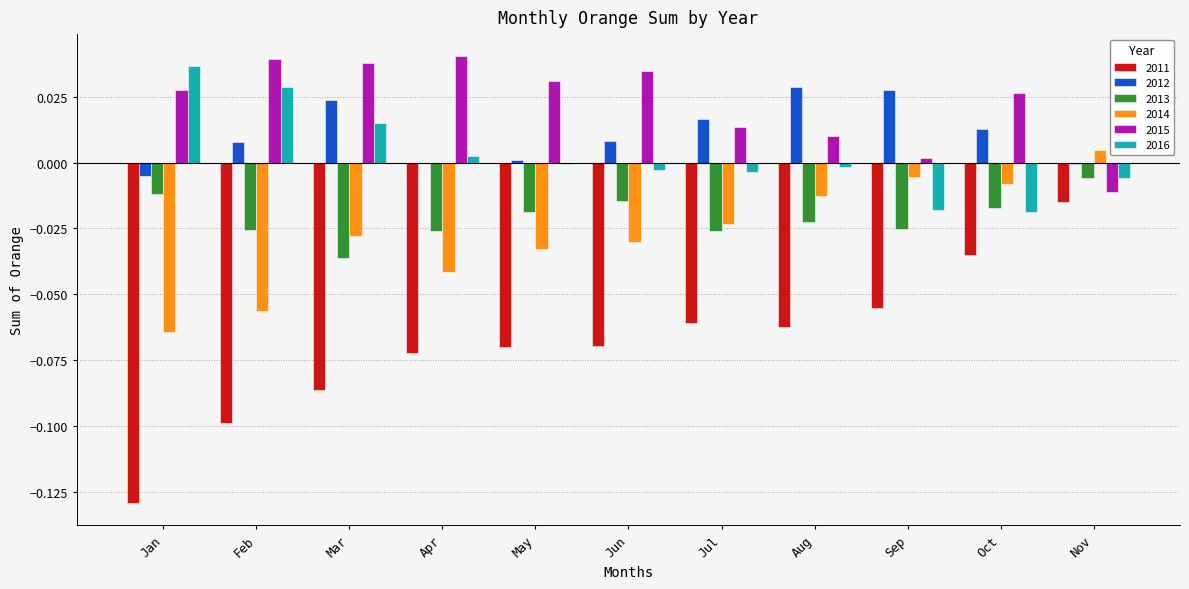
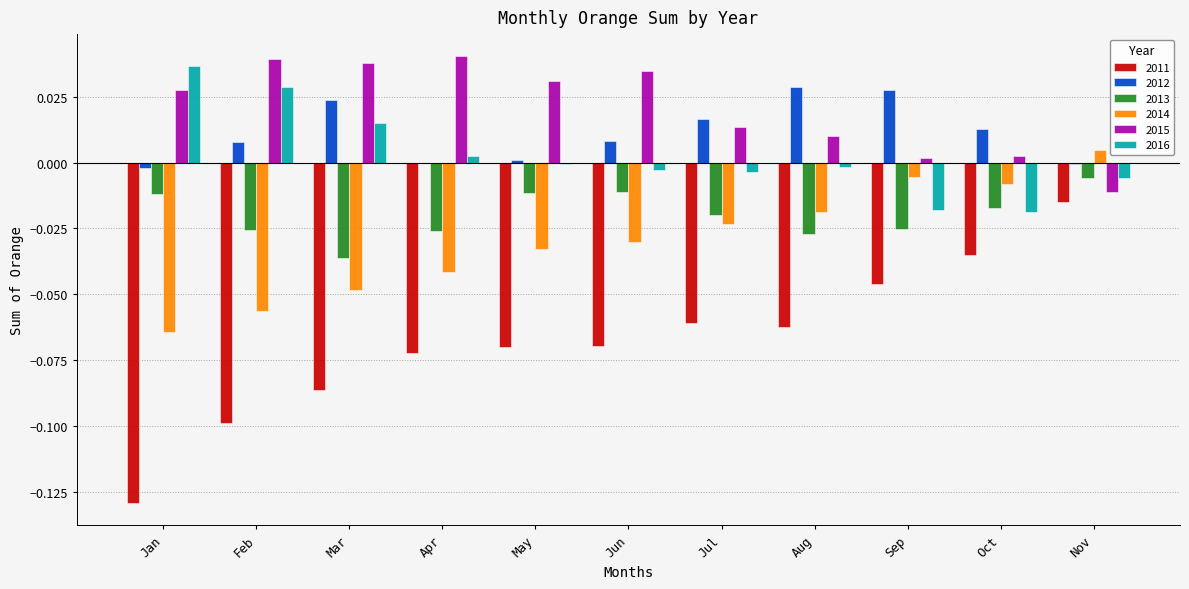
2012, Jan: -0.005 -> -0.002
2014, Mar: -0.028 -> -0.048
2013, May: -0.019 -> -0.012
2013, Jun: -0.014 -> -0.011
2013, Jul: -0.026 -> -0.020
2013, Aug: -0.022 -> -0.027
2014, Aug: -0.013 -> -0.019
2011, Sep: -0.055 -> -0.046
2015, Oct: 0.026 -> 0.003
